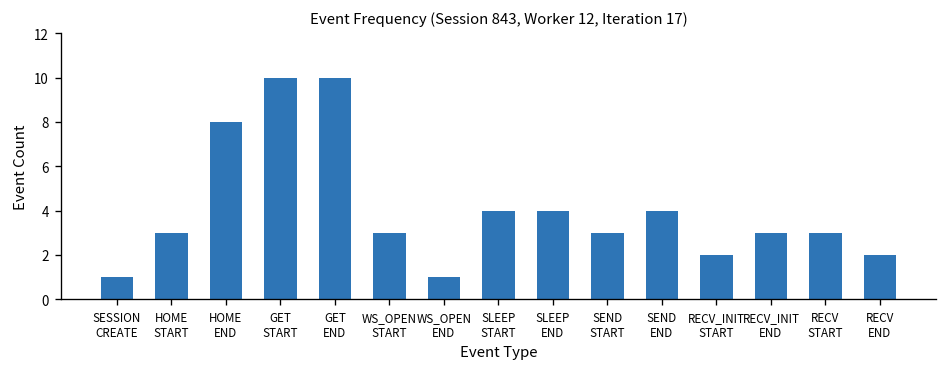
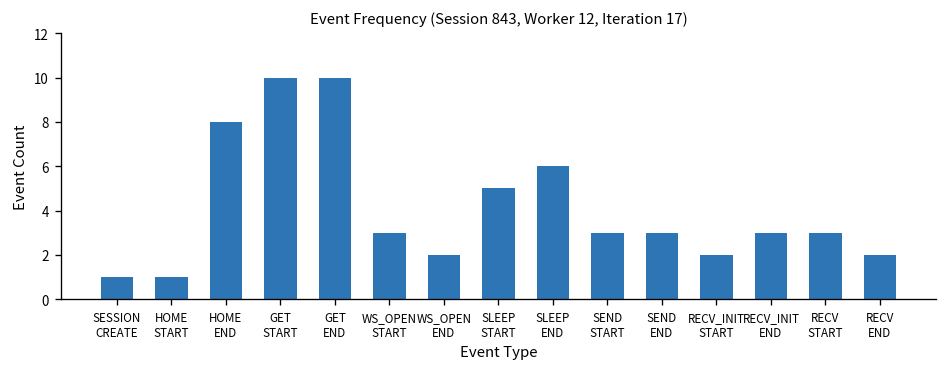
HOME START: 3 -> 1
WS_OPEN END: 1 -> 2
SLEEP START: 4 -> 5
SLEEP END: 4 -> 6
SEND END: 4 -> 3
